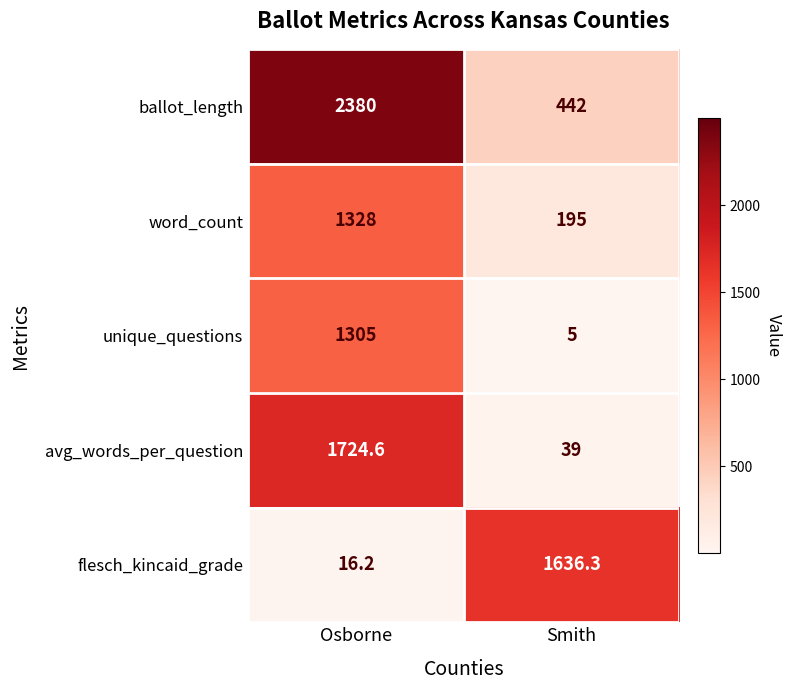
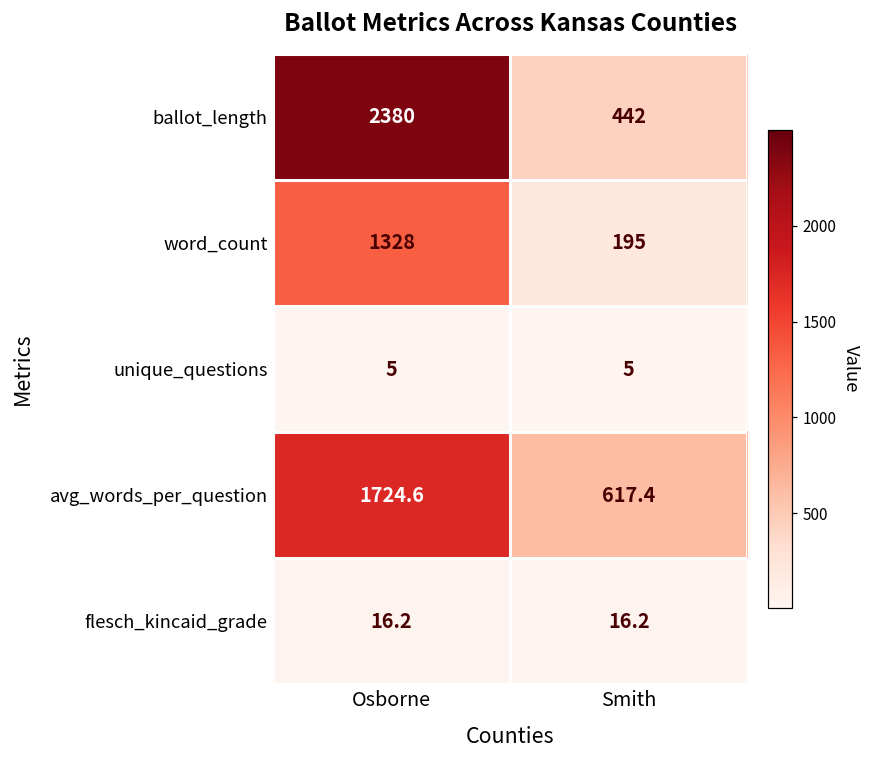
unique_questions, Osborne: 1305 -> 5
avg_words_per_question, Smith: 39 -> 617.4
flesch_kincaid_grade, Smith: 1636.3 -> 16.2
